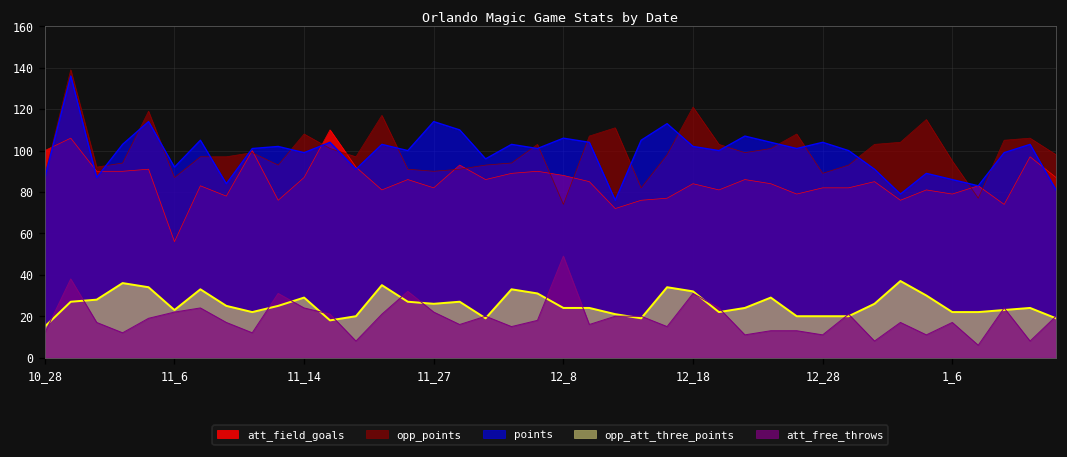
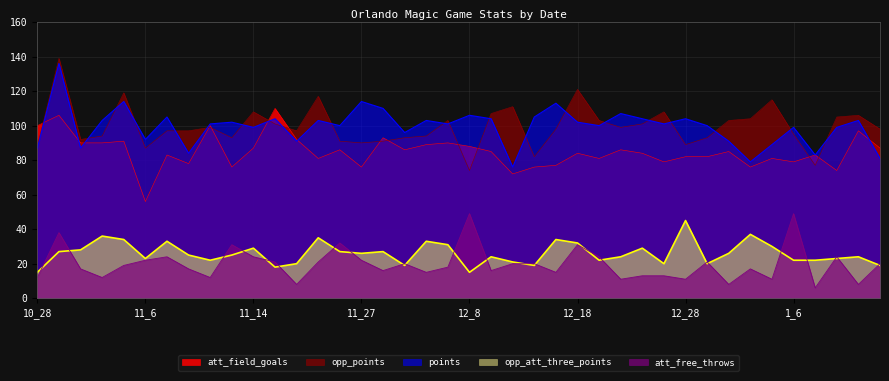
att_field_goals, 11_27: 82 -> 76
opp_att_three_points, 12_8: 24 -> 15
opp_att_three_points, 12_28: 20 -> 45
points, 1_6: 86 -> 99
att_free_throws, 1_6: 17 -> 49
